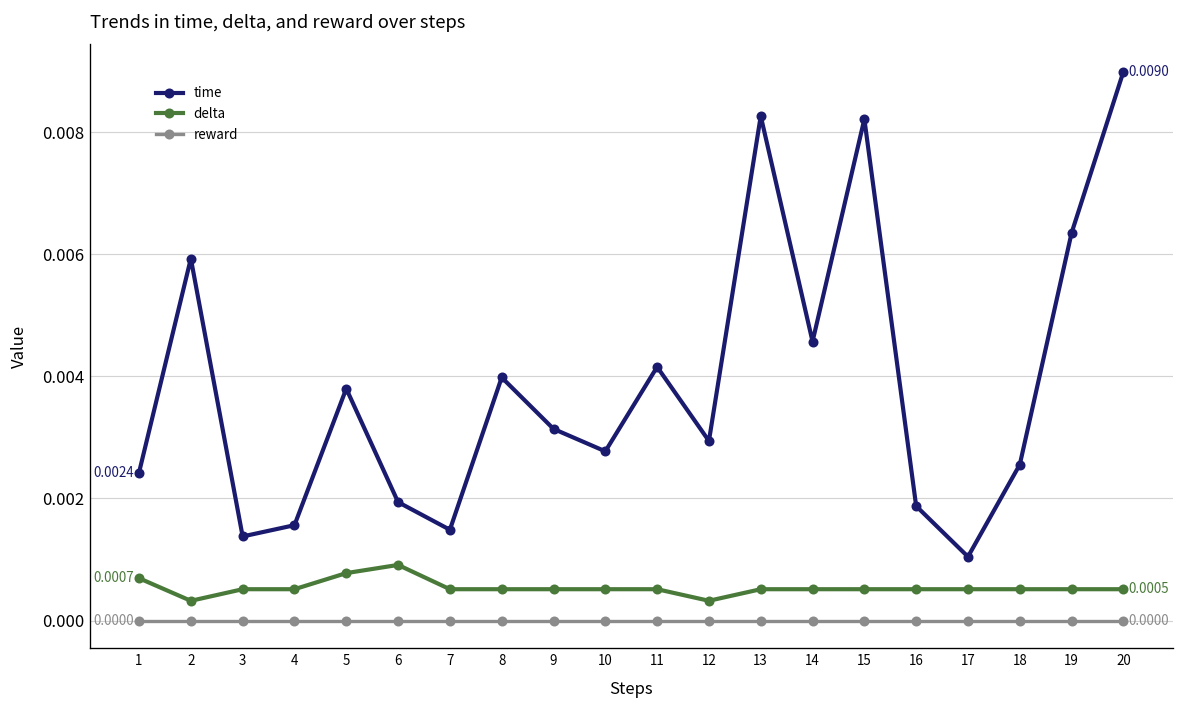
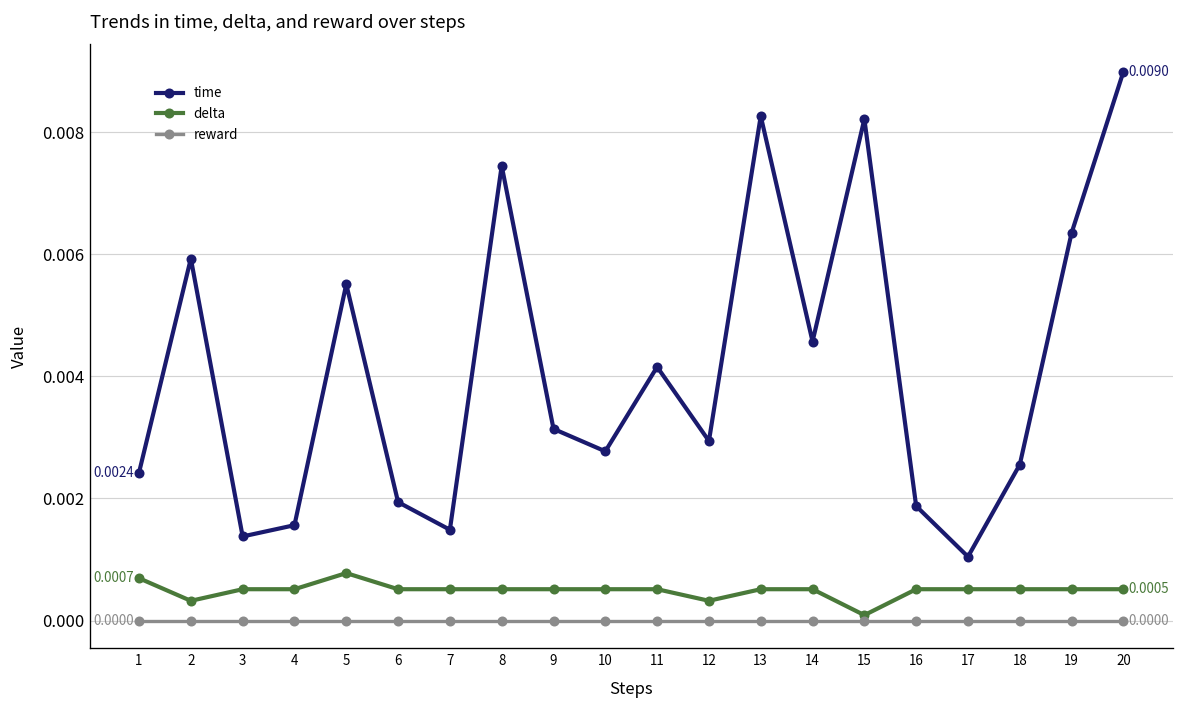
time, 5: 0.0038 -> 0.0055
delta, 6: 0.0009 -> 0.0005
time, 8: 0.0040 -> 0.0074
delta, 15: 0.0005 -> 0.0001
